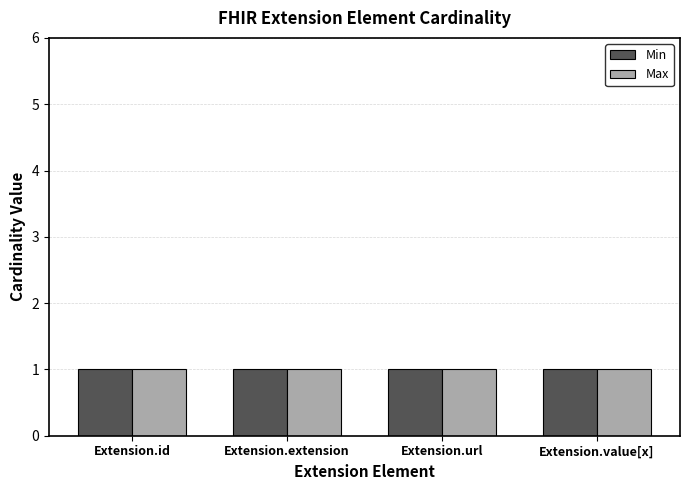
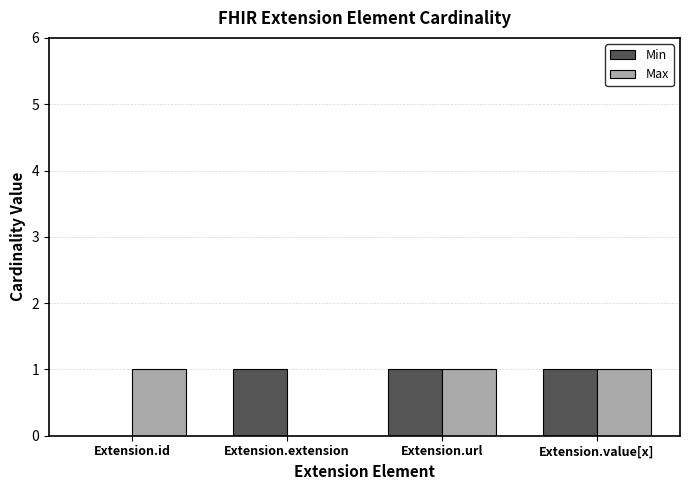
Min, Extension.id: 1 -> 0
Max, Extension.extension: 1 -> 0
